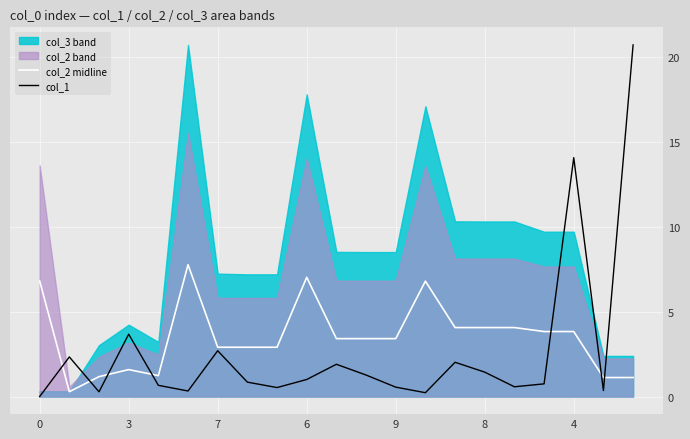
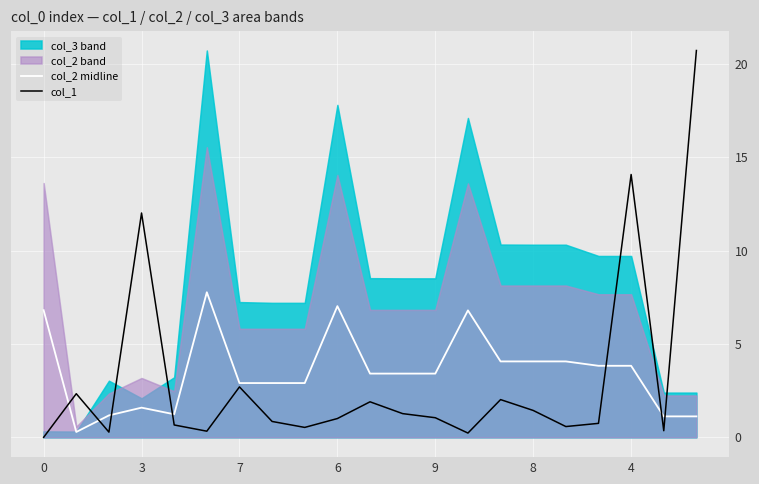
col_3 band, 3: 4.2 -> 2.1
col_1, 3: 3.7 -> 12.0
col_1, 9: 0.6 -> 1.0
